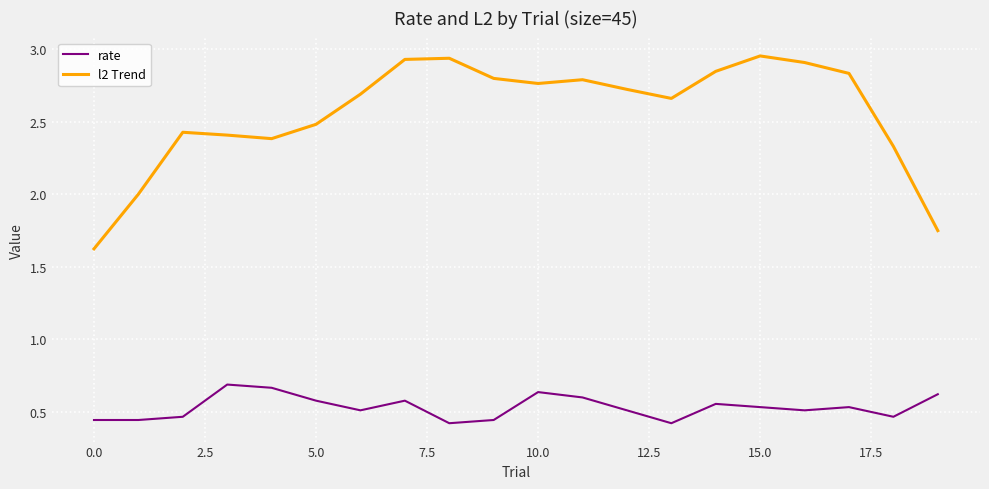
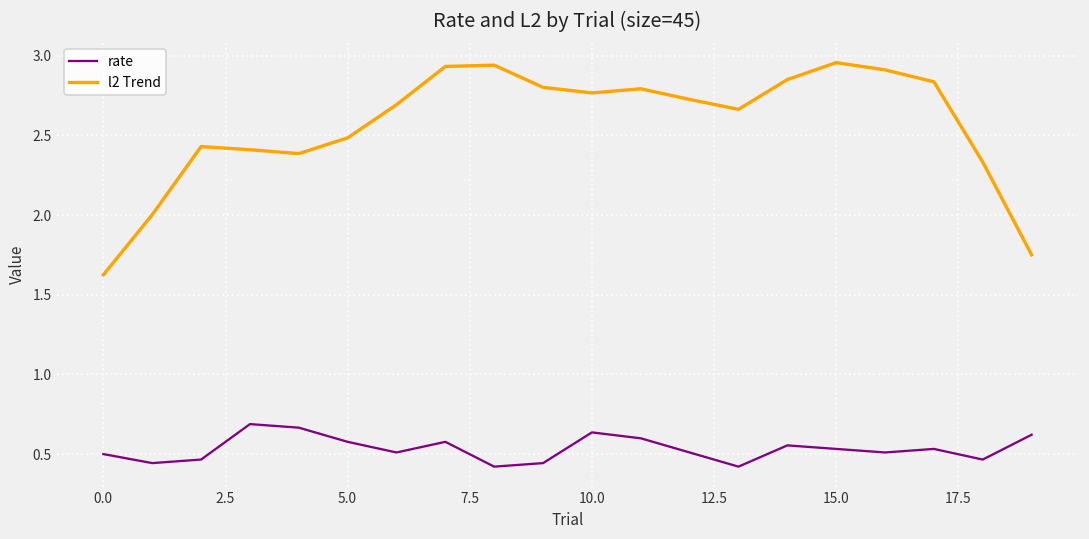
rate, 0.0: 0.44 -> 0.50
